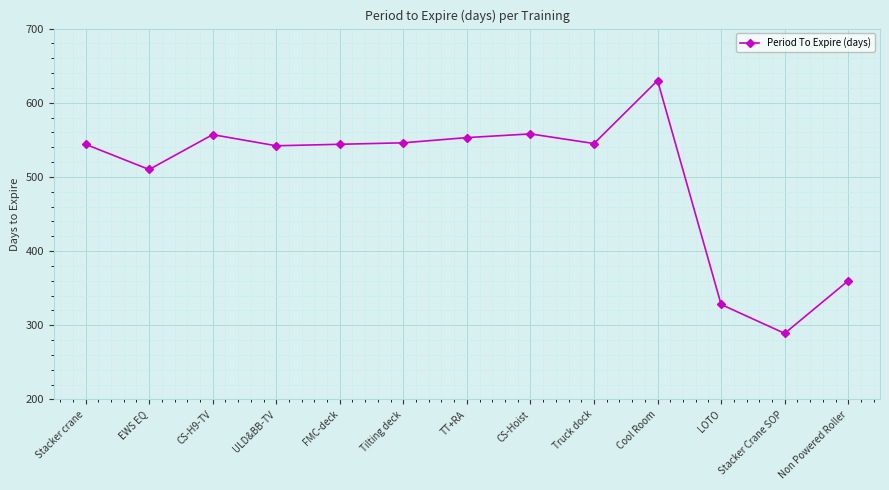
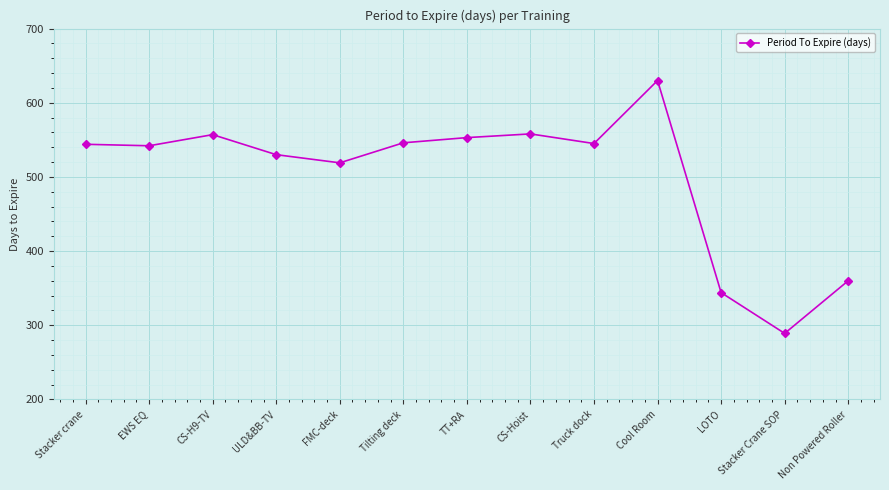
EWS EQ: 510 -> 540
ULD&BB-TV: 540 -> 530
FMC-deck: 540 -> 520
LOTO: 330 -> 340
